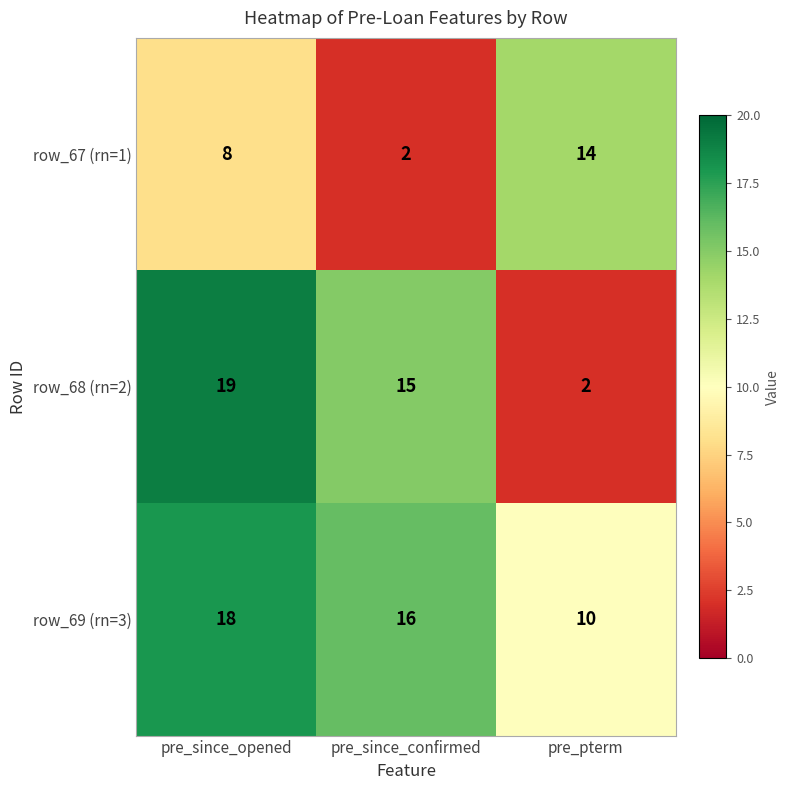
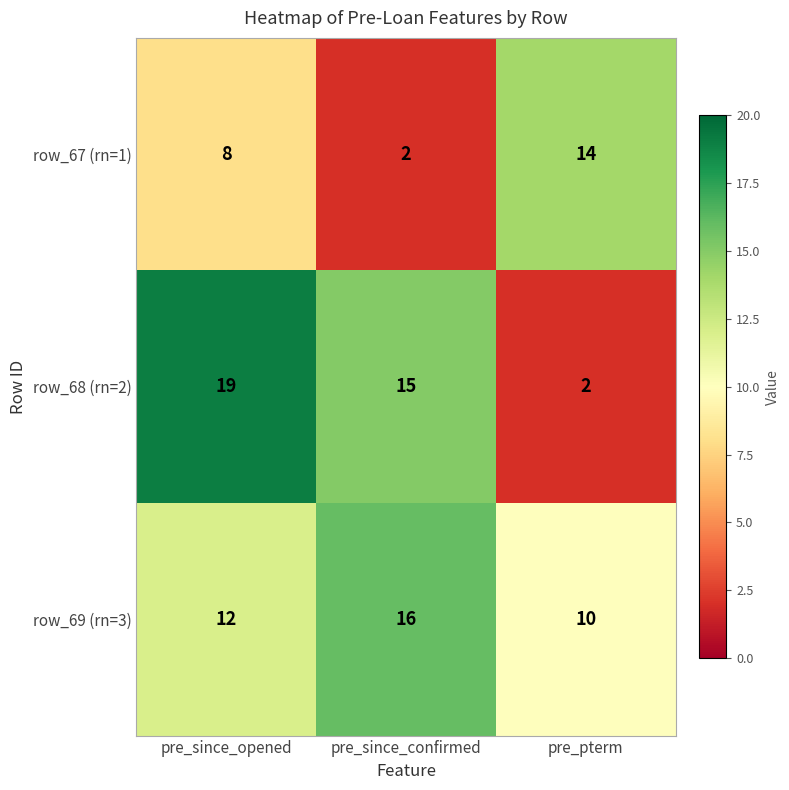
row_69 (rn=3), pre_since_opened: 18 -> 12
